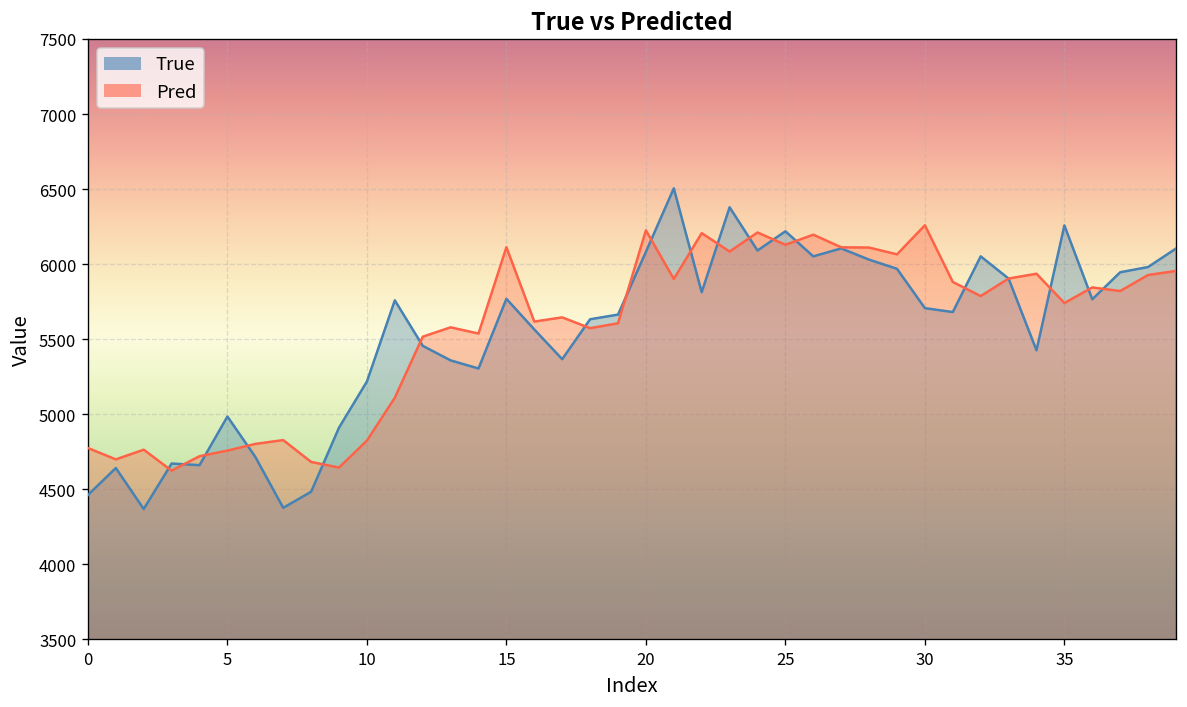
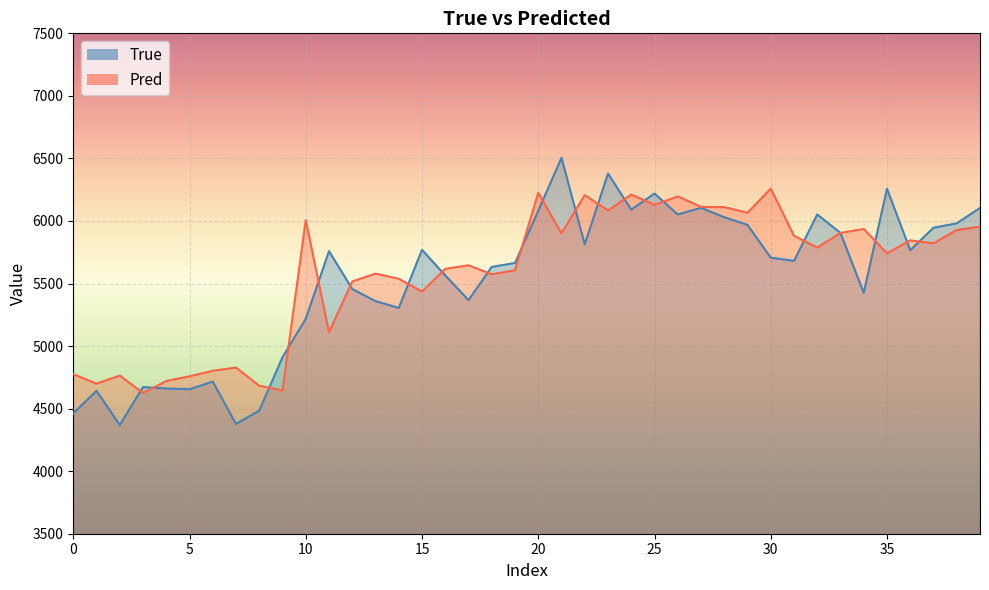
True, 5: 4990 -> 4660
Pred, 10: 4820 -> 6010
Pred, 15: 6110 -> 5440
